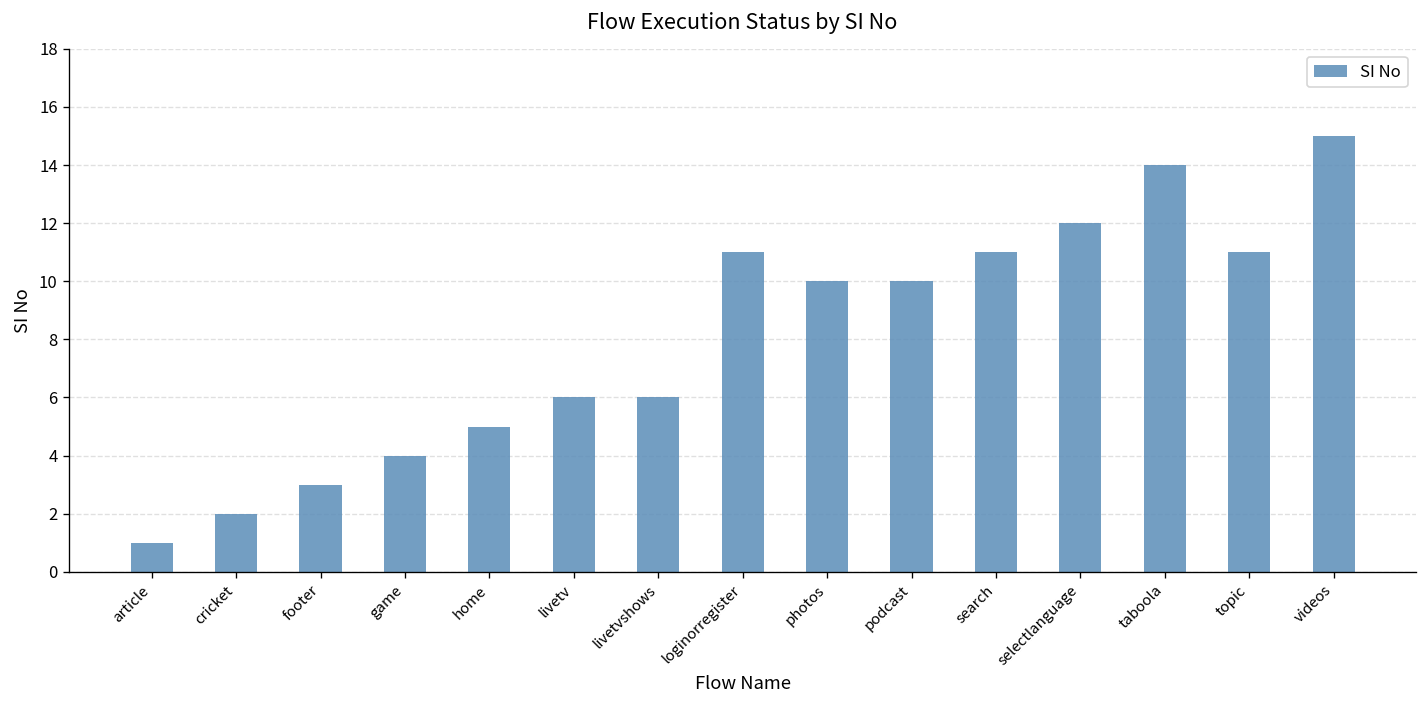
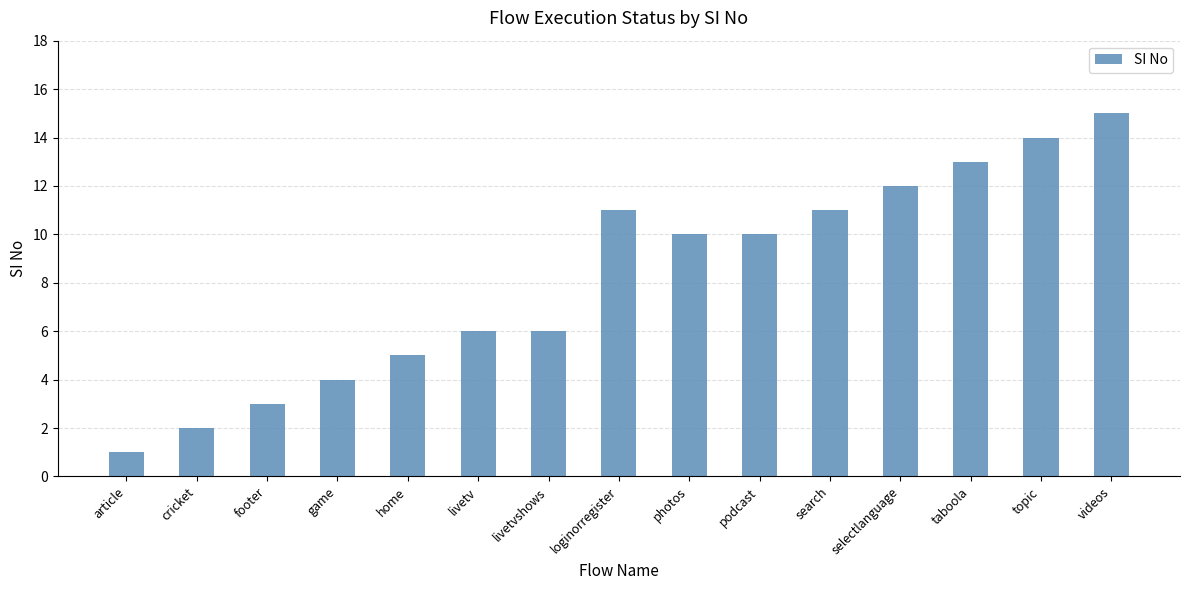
taboola: 14 -> 13
topic: 11 -> 14
